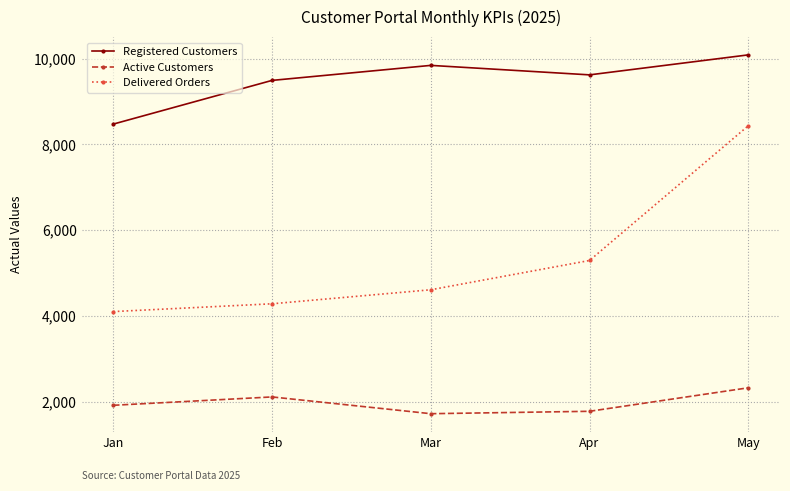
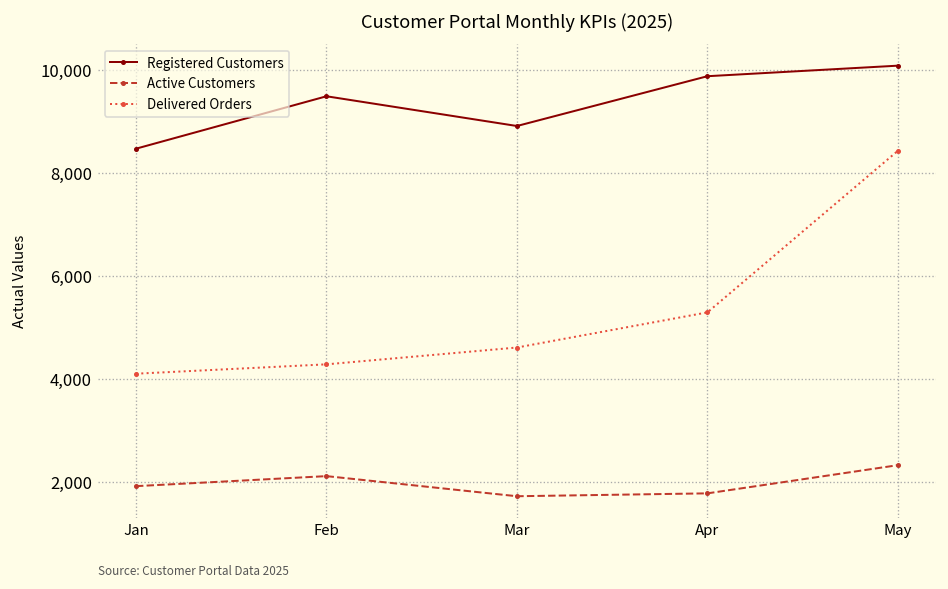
Registered Customers, Mar: 9,800 -> 8,900
Registered Customers, Apr: 9,600 -> 9,900
